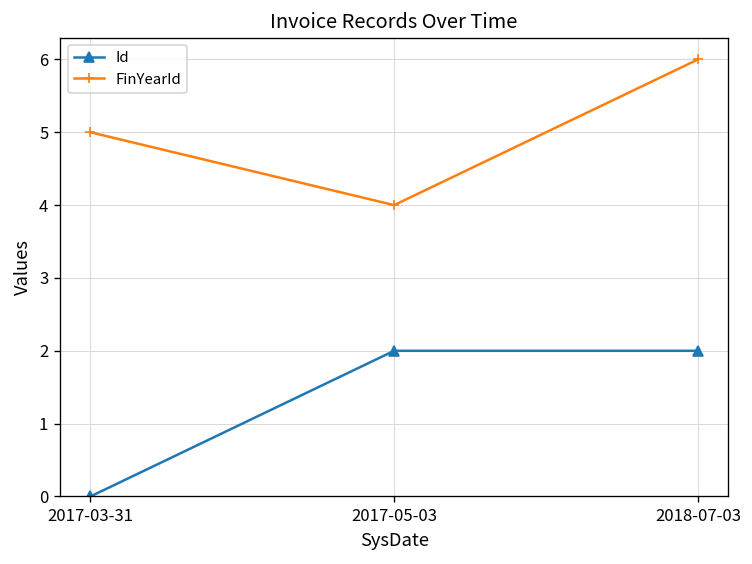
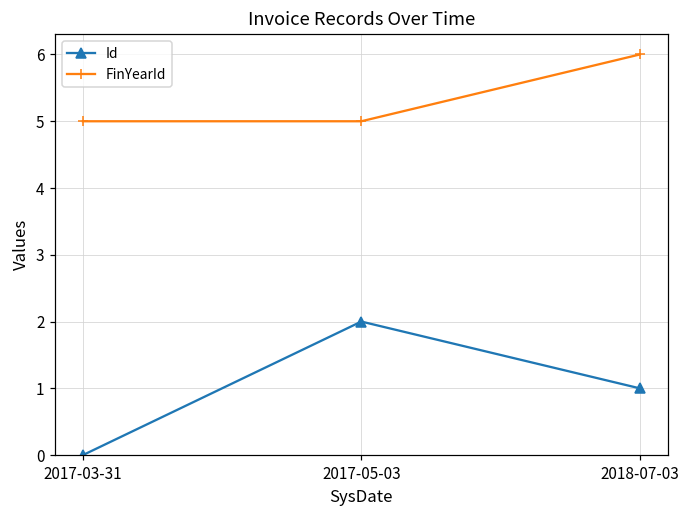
FinYearId, 2017-05-03: 4 -> 5
Id, 2018-07-03: 2 -> 1
